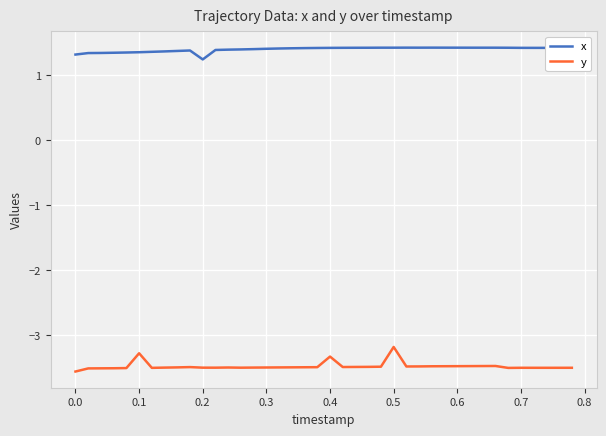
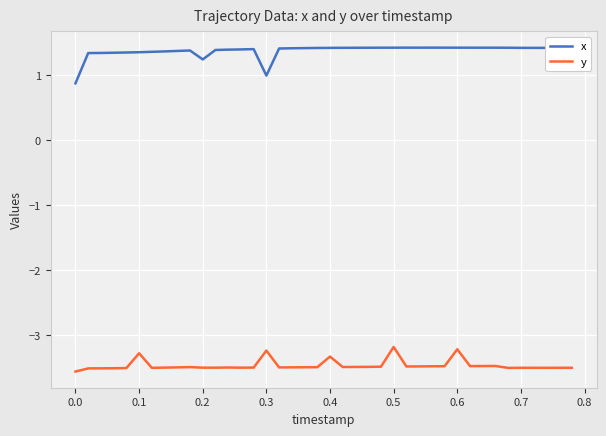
x, 0.0: 1.3 -> 0.9
x, 0.3: 1.4 -> 1.0
y, 0.3: -3.5 -> -3.2
y, 0.6: -3.5 -> -3.2
